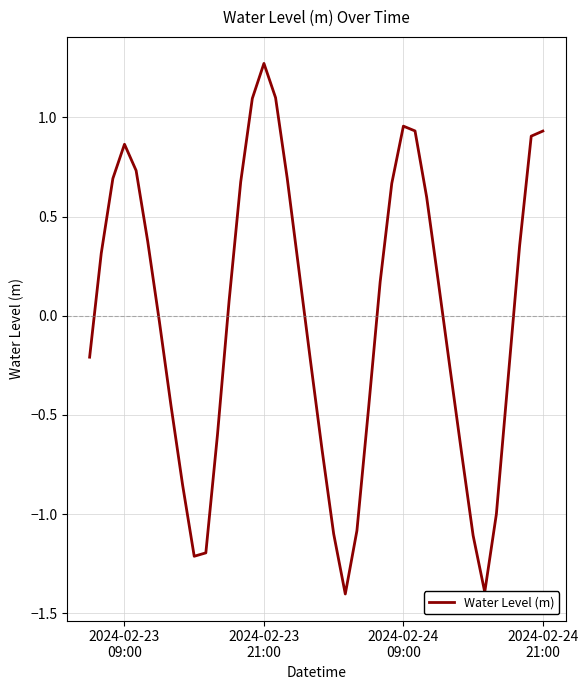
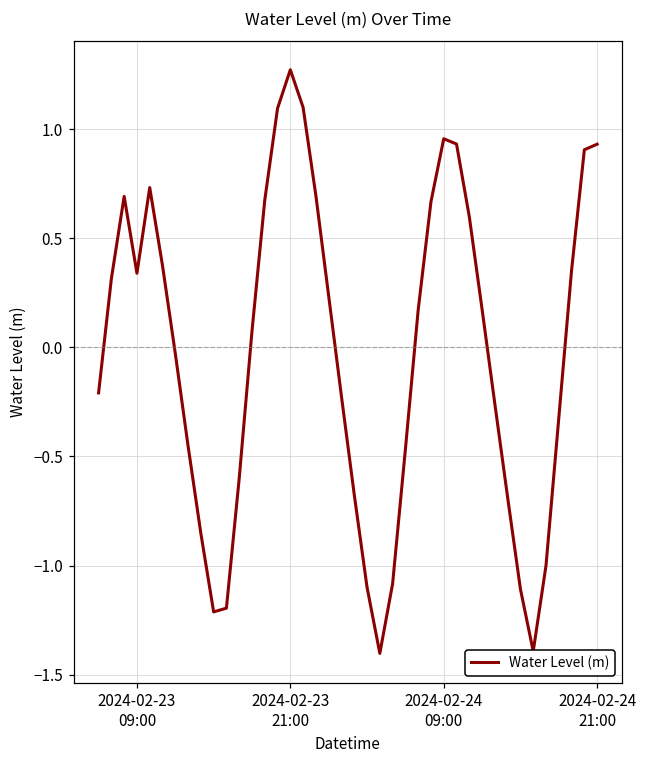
2024-02-23 09:00: 0.87 -> 0.34
